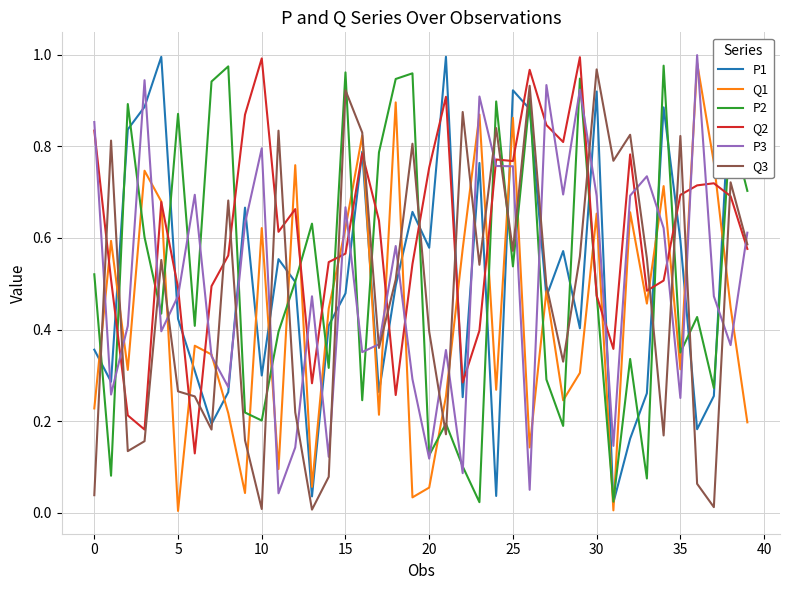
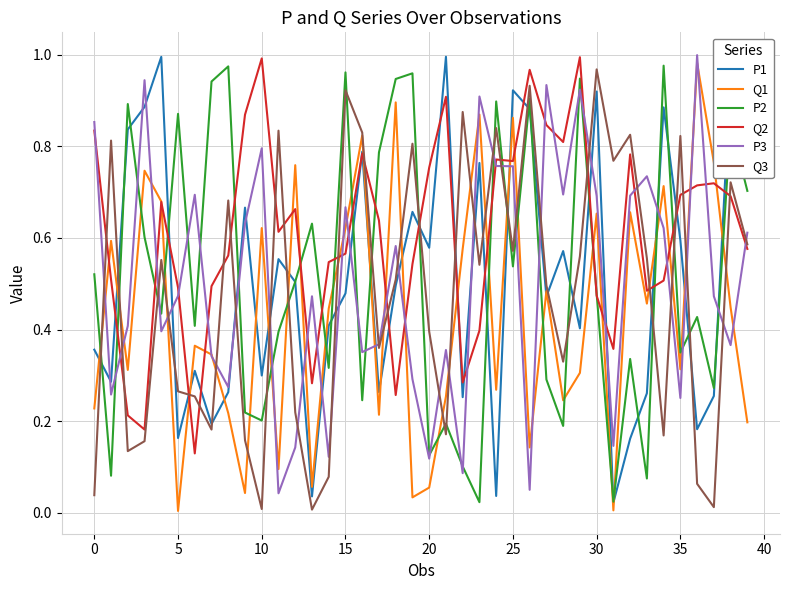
P1, 5: 0.42 -> 0.16
